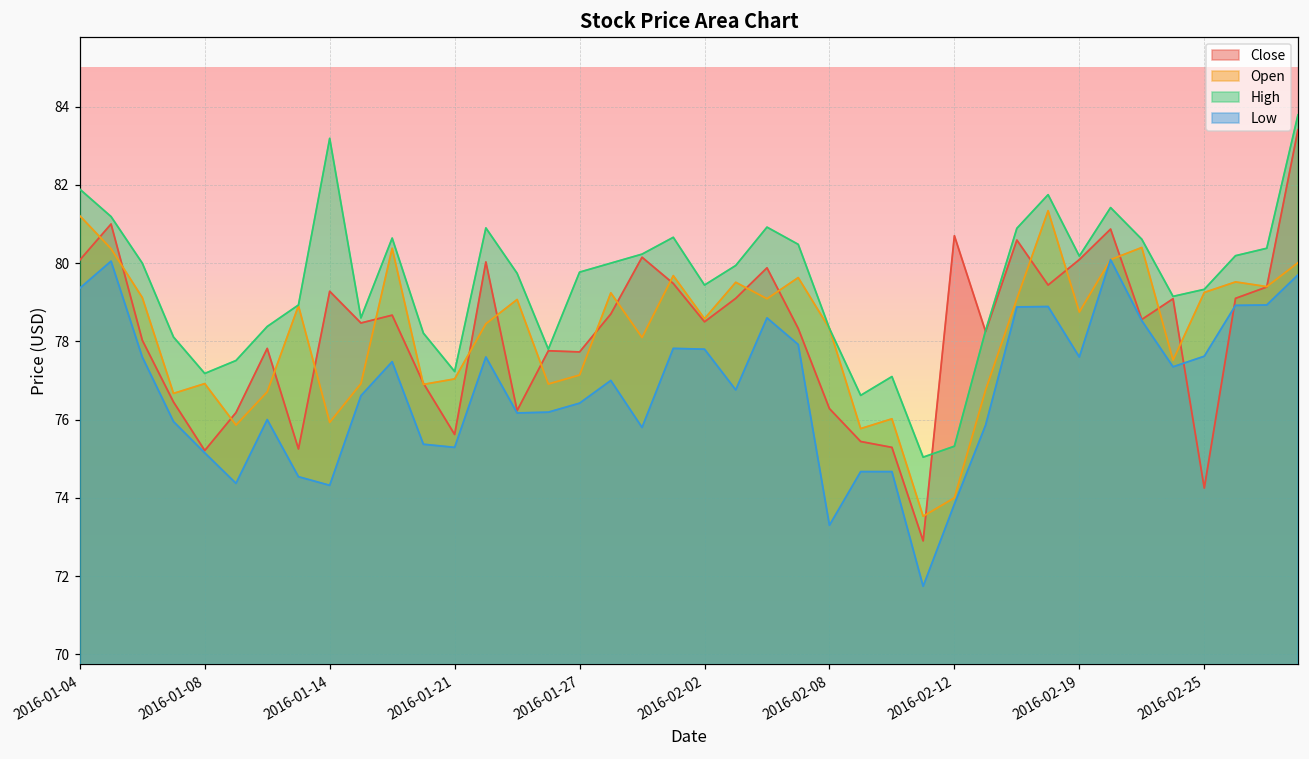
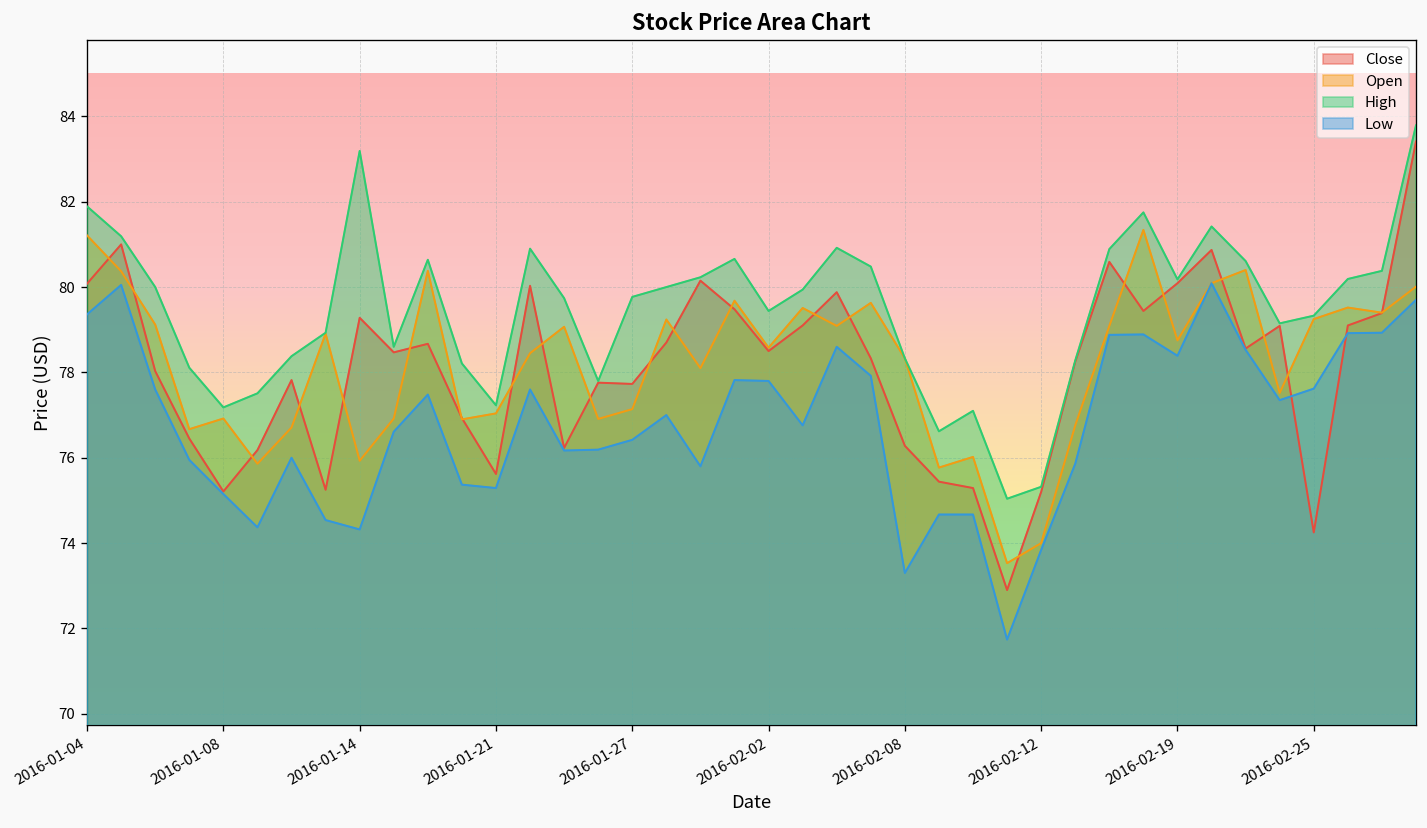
Close, 2016-02-12: 80.7 -> 75.2
Low, 2016-02-19: 77.6 -> 78.4
